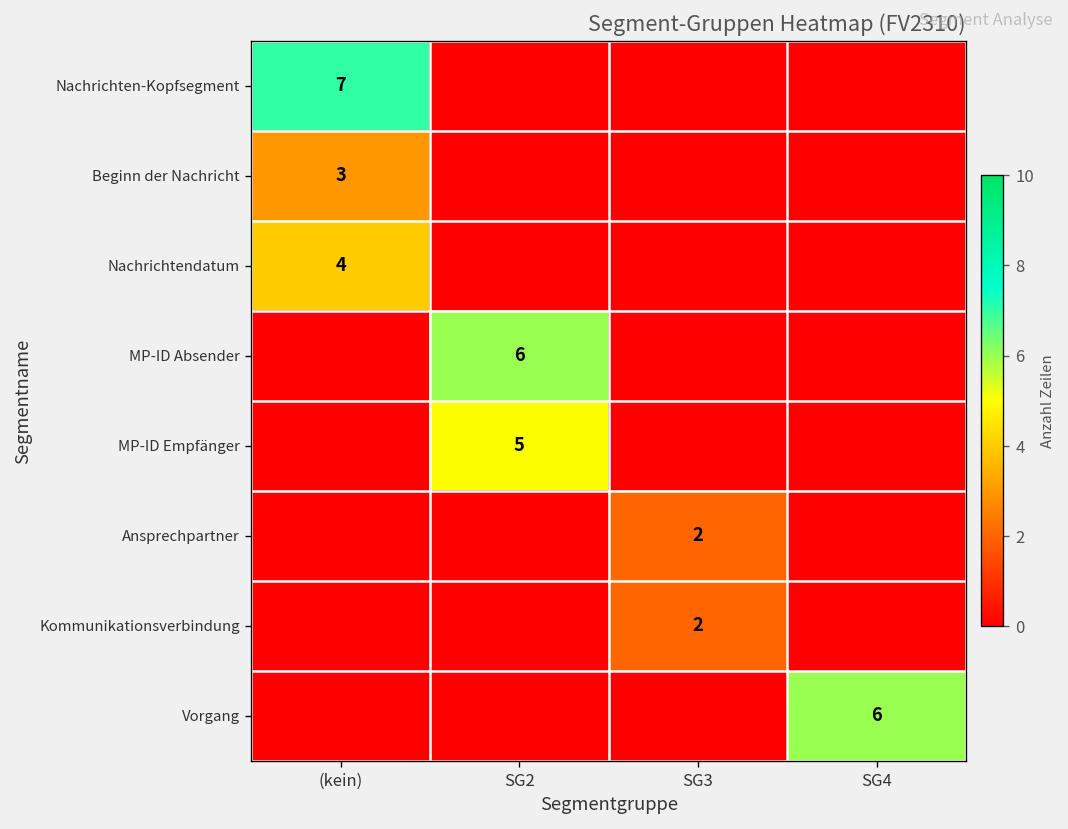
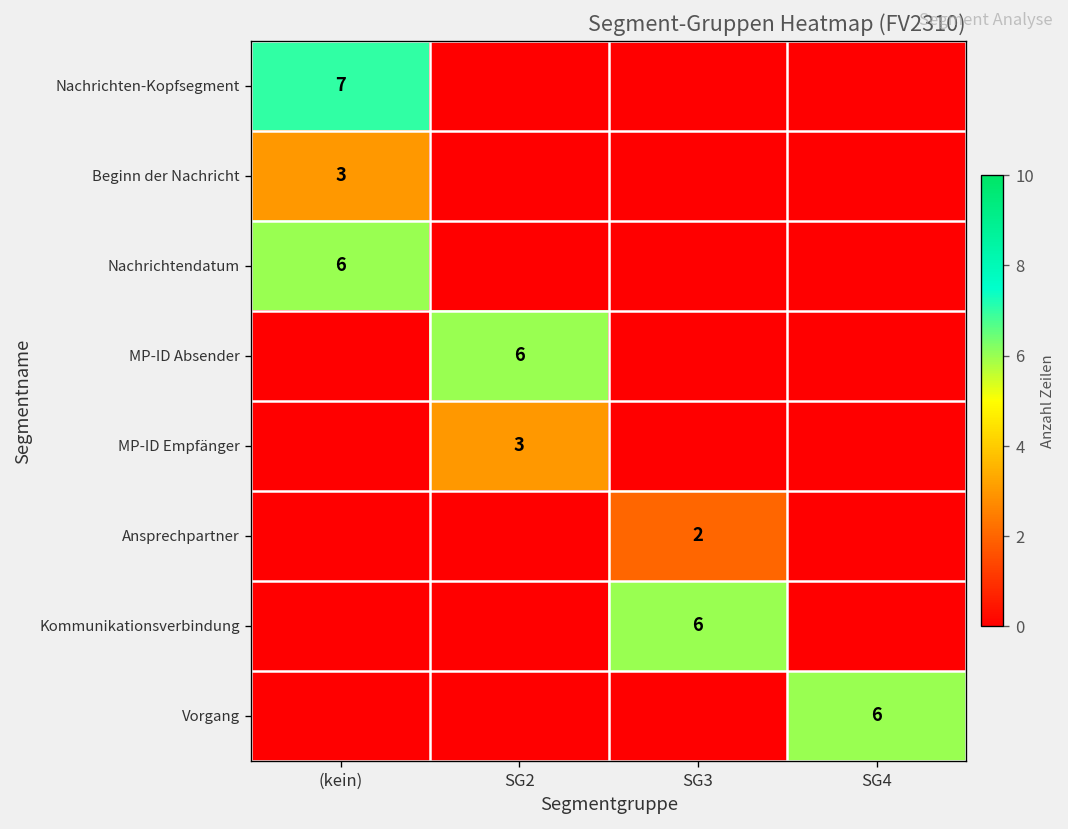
Nachrichtendatum, (kein): 4 -> 6
MP-ID Empfänger, SG2: 5 -> 3
Kommunikationsverbindung, SG3: 2 -> 6
